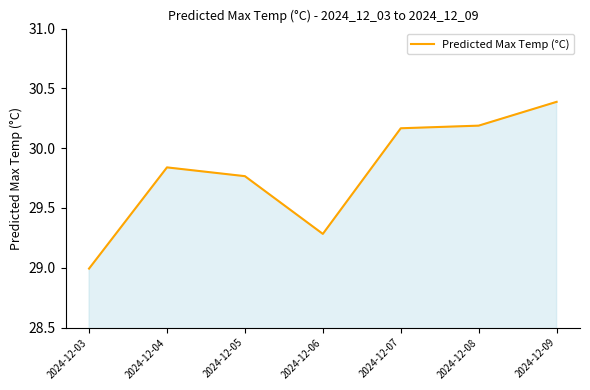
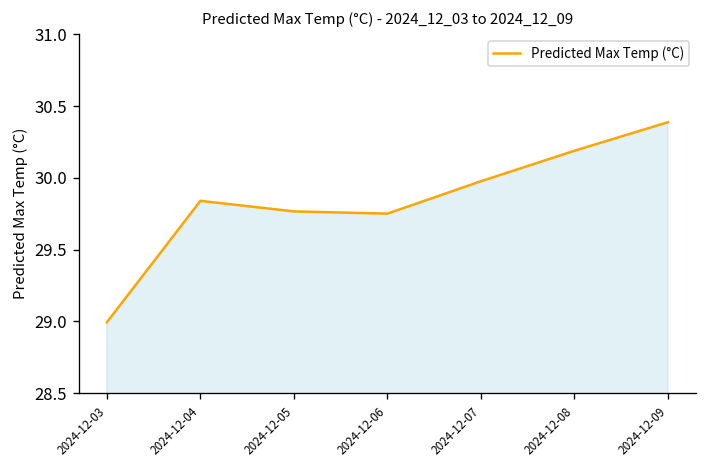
2024-12-06: 29.28 -> 29.75
2024-12-07: 30.17 -> 29.98
